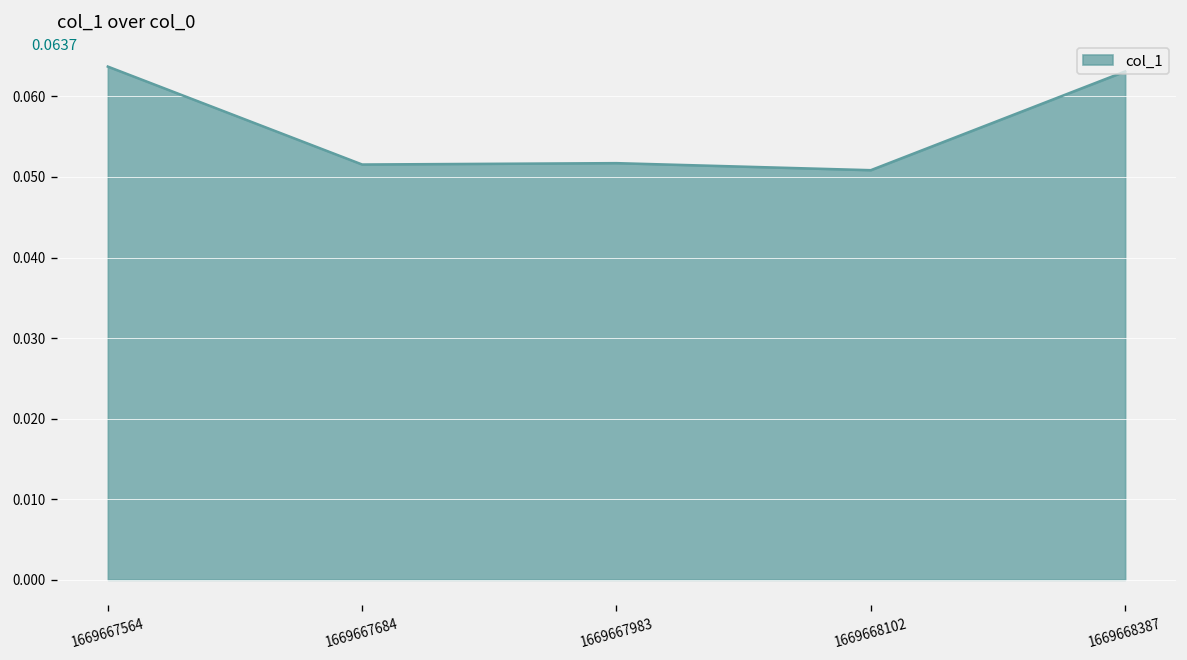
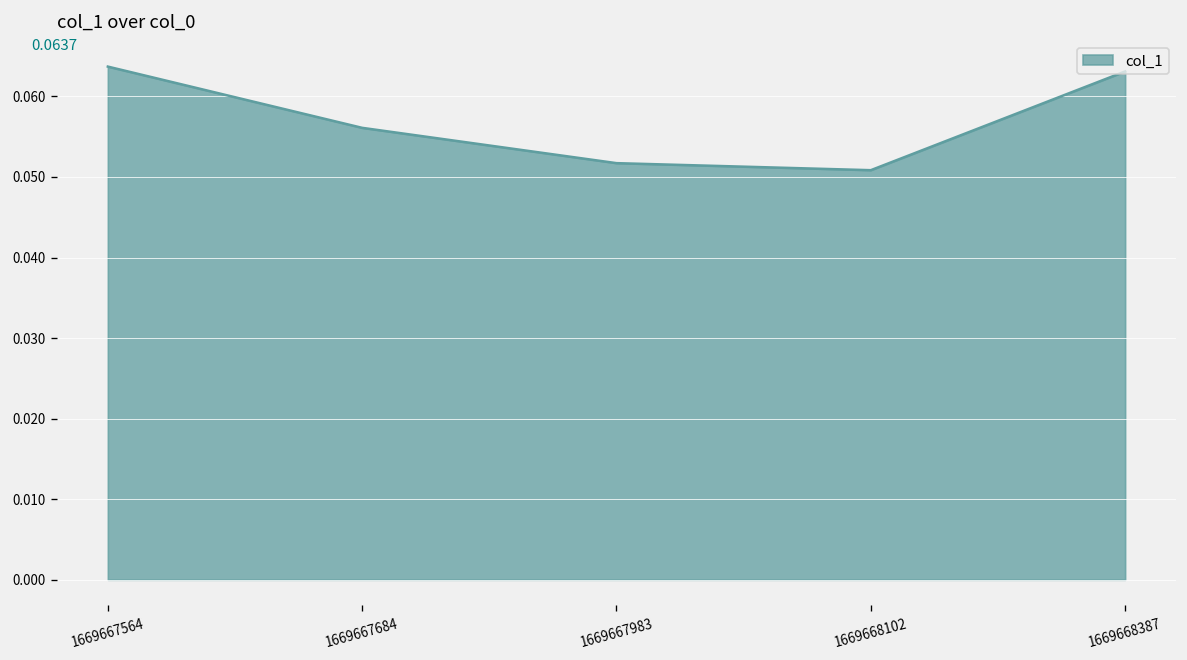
1669667684: 0.052 -> 0.056
